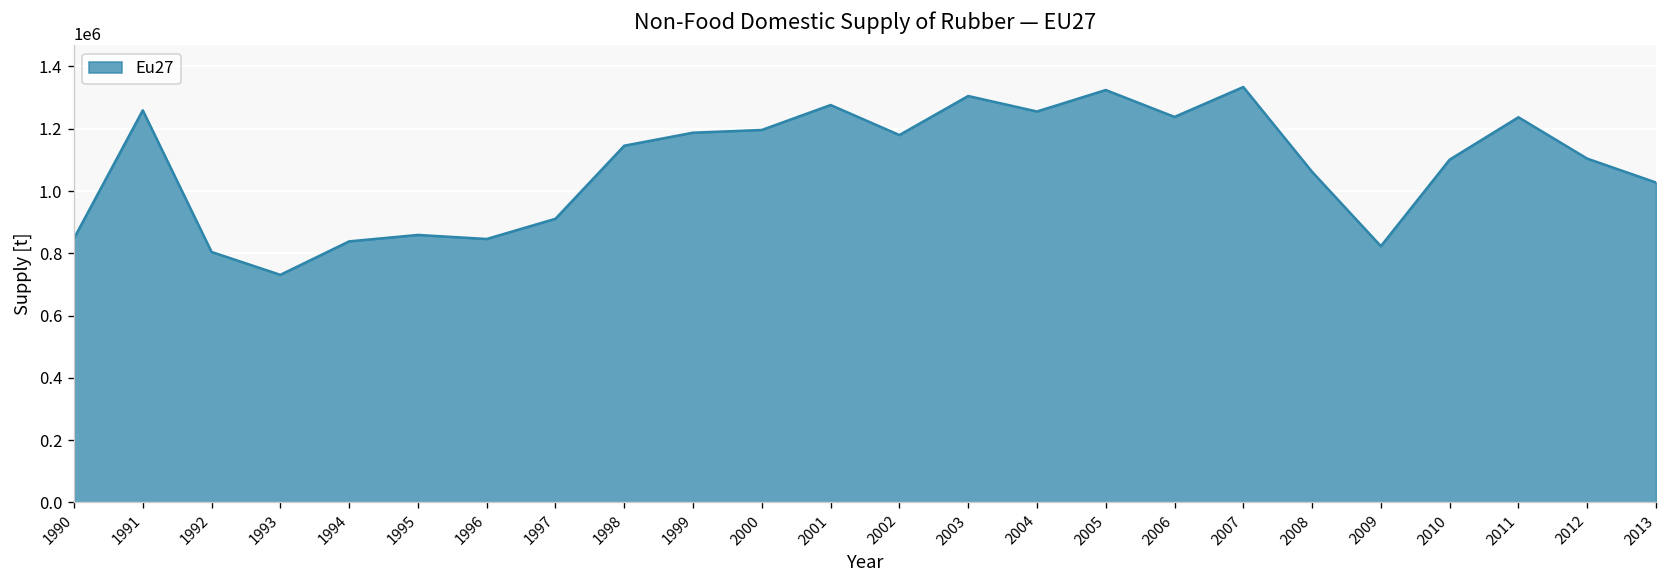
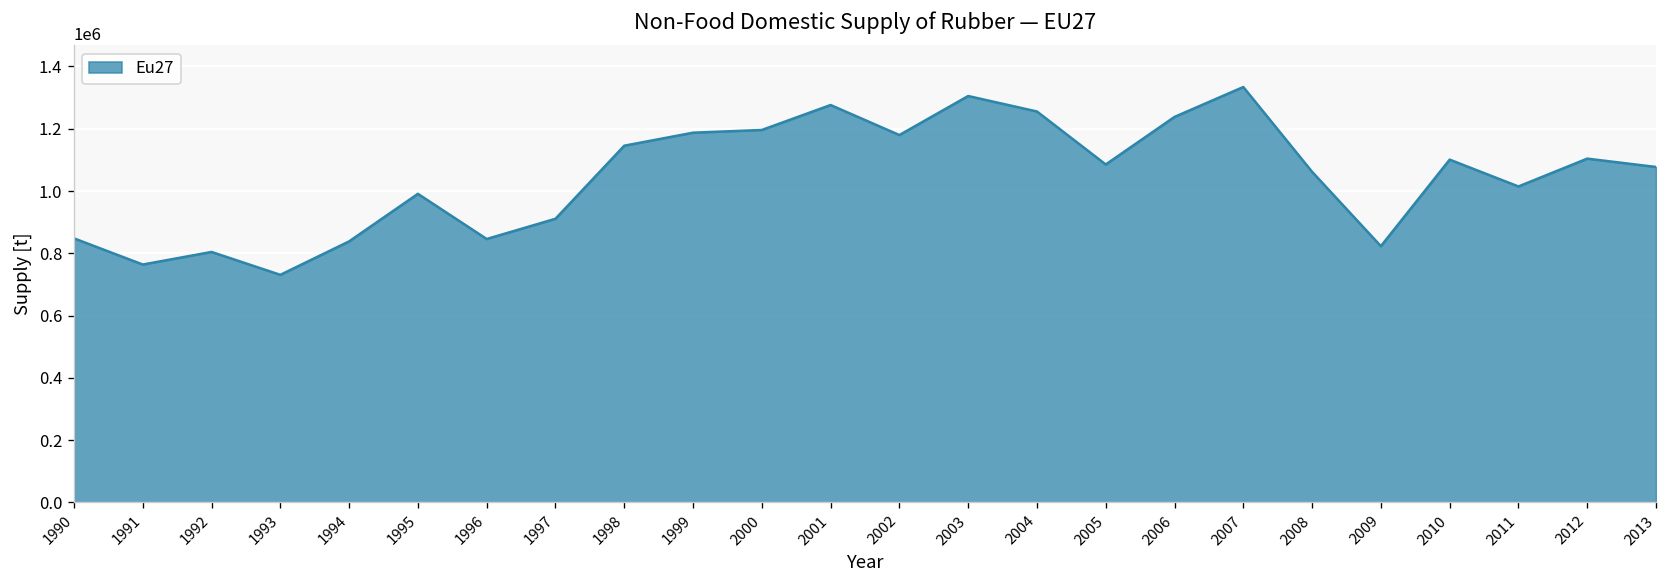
1991: 1260000 -> 760000
1995: 860000 -> 990000
2005: 1320000 -> 1090000
2011: 1240000 -> 1010000
2013: 1030000 -> 1080000
